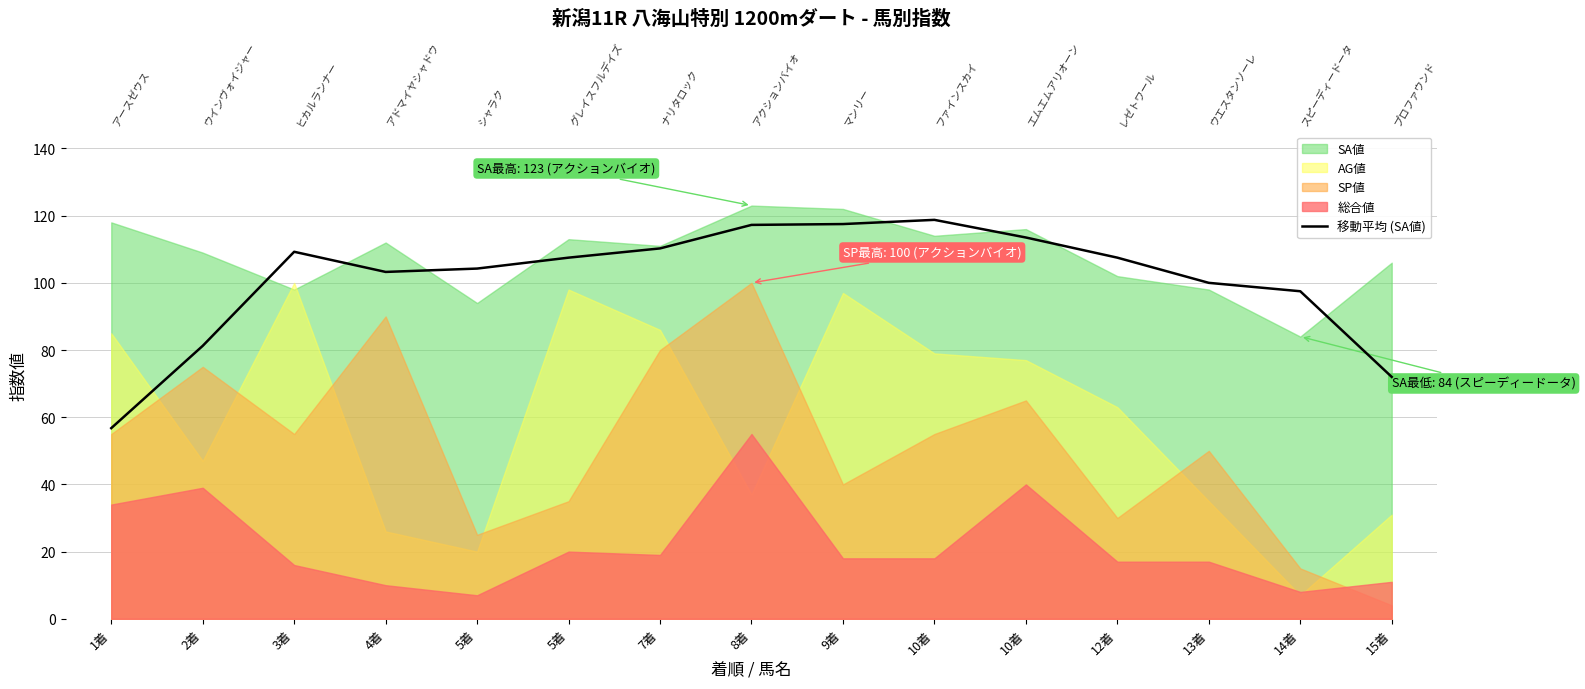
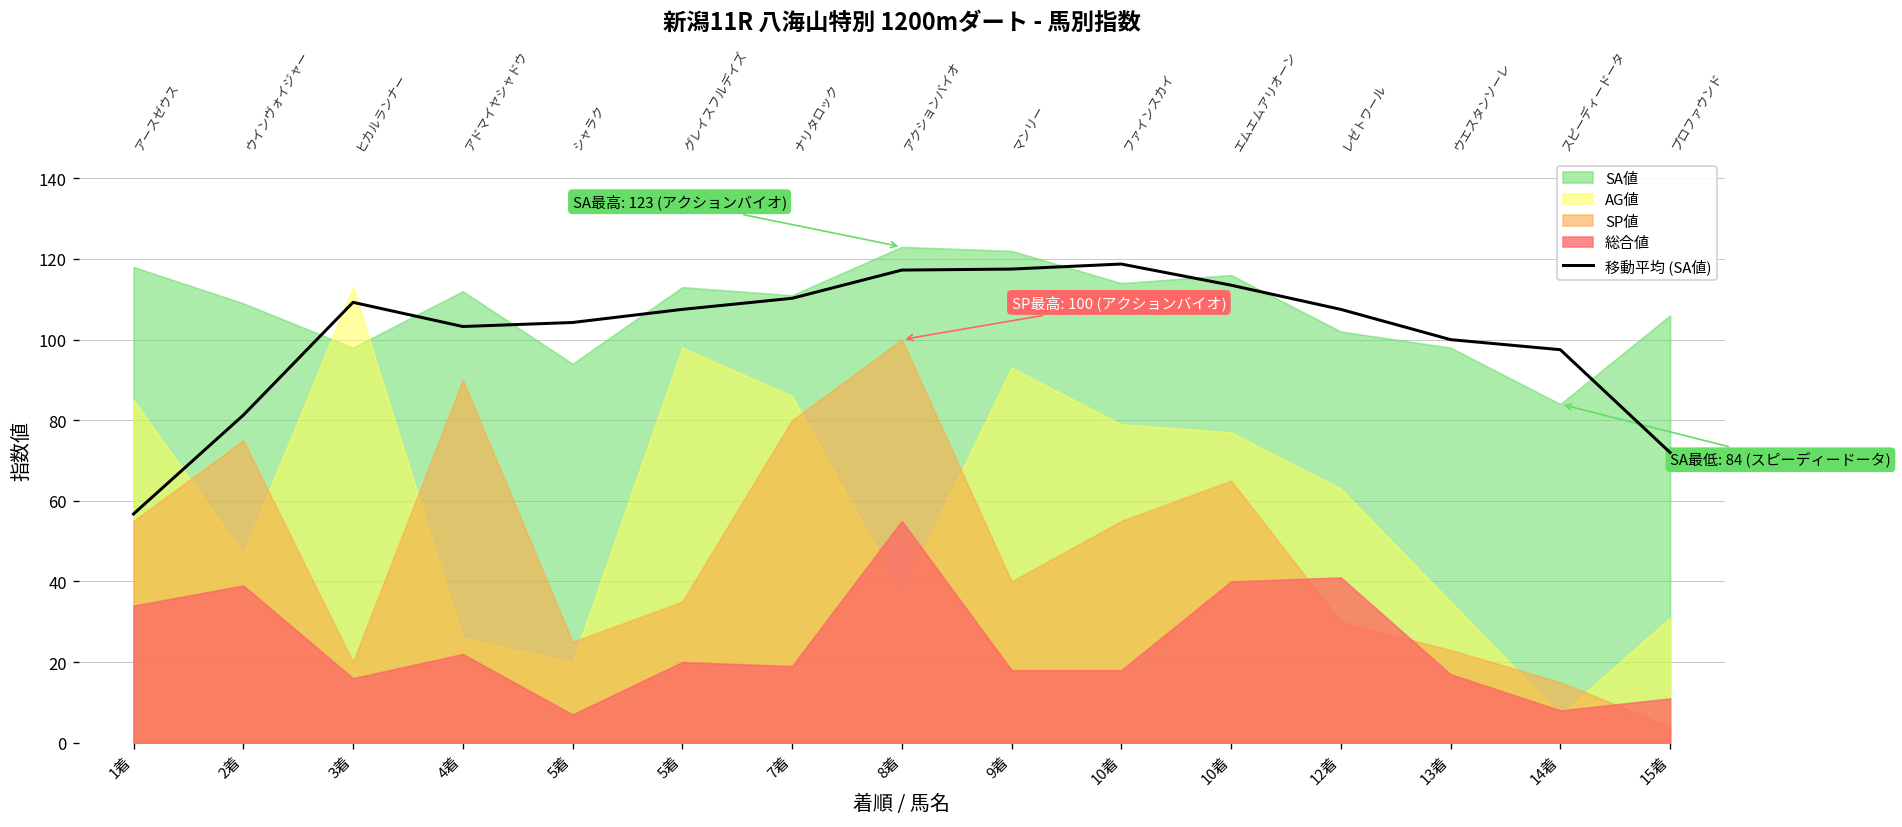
AG値, 3着: 100 -> 113
SP値, 3着: 55 -> 20
総合値, 4着: 10 -> 22
AG値, 9着: 97 -> 93
総合値, 12着: 17 -> 41
SP値, 13着: 50 -> 23
